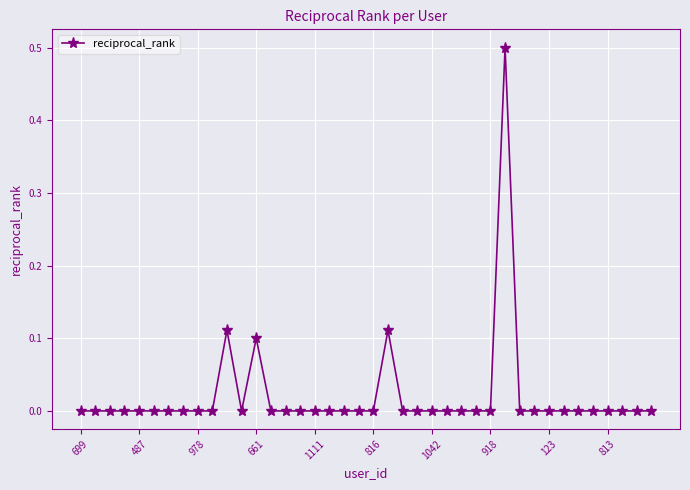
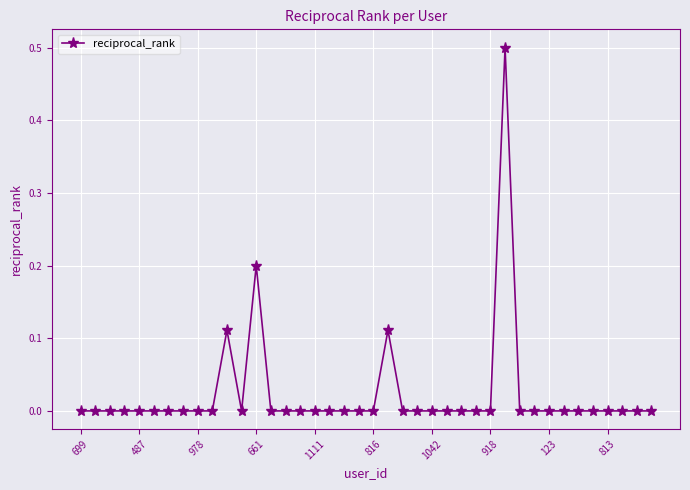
661: 0.1 -> 0.2
